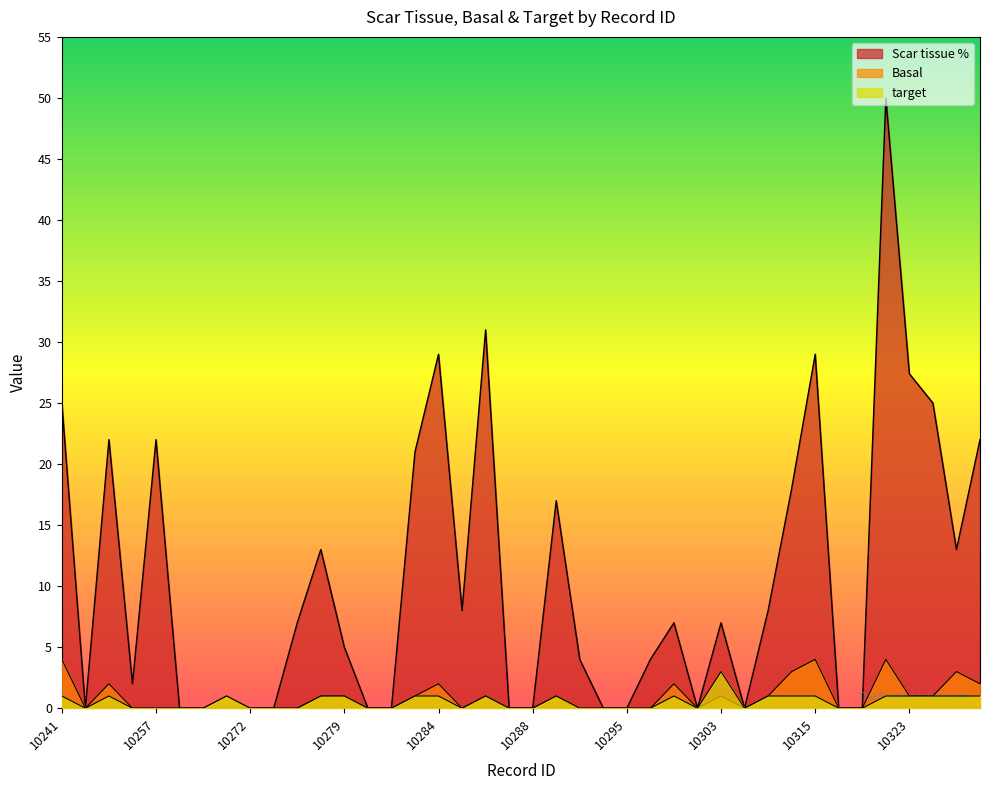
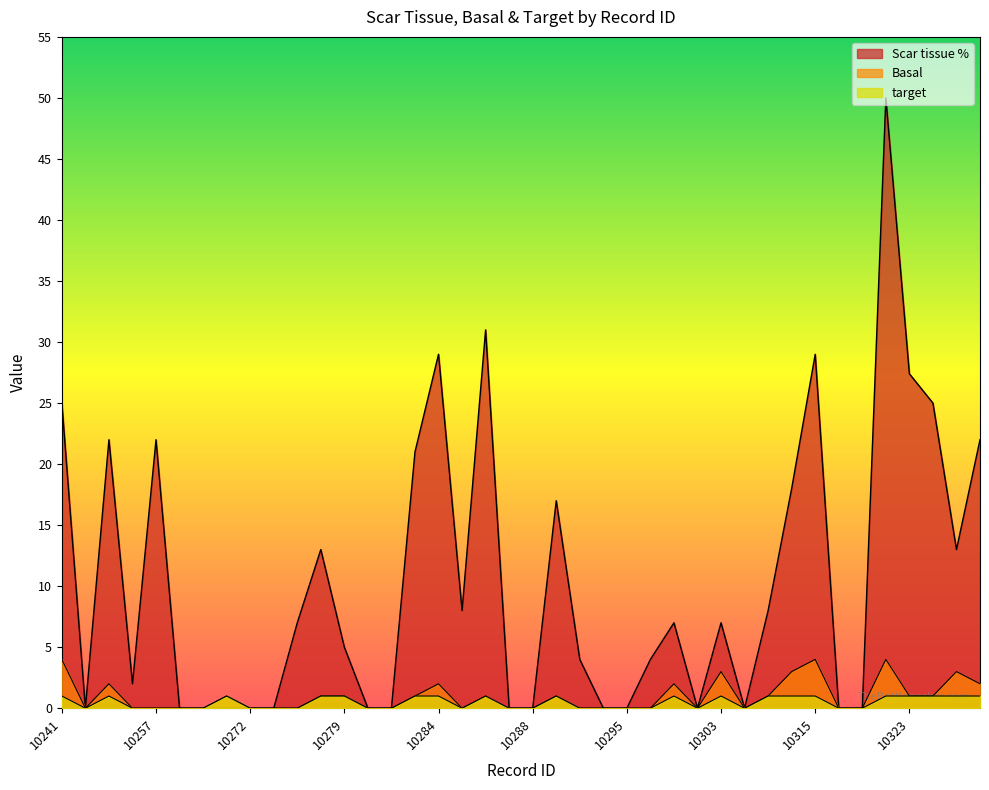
Basal, 10303: 1 -> 3
target, 10303: 3 -> 1
